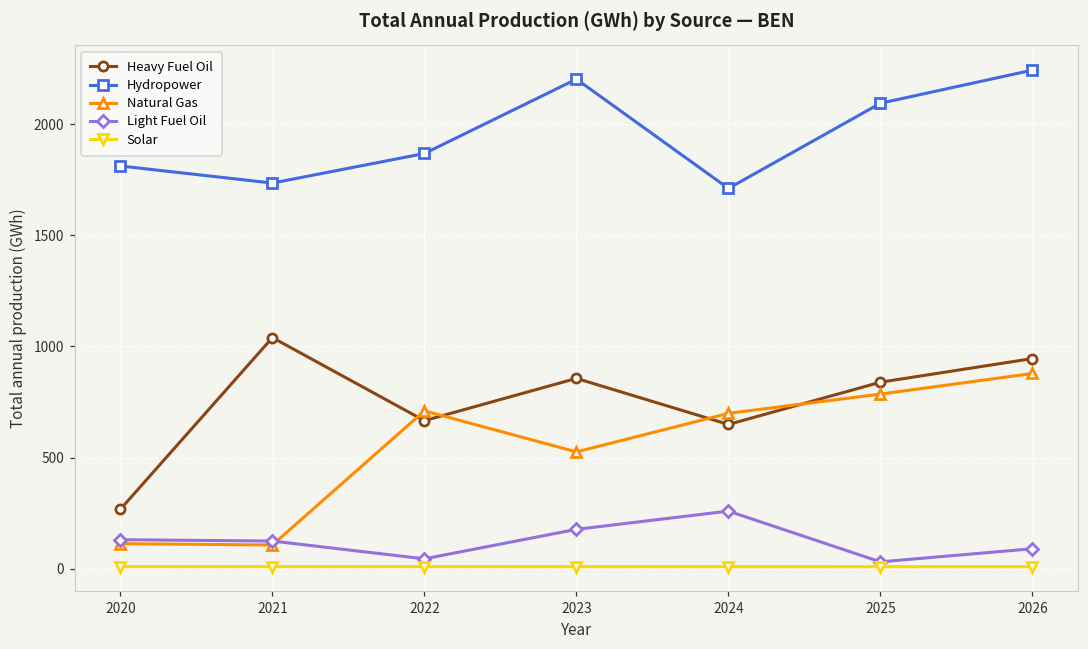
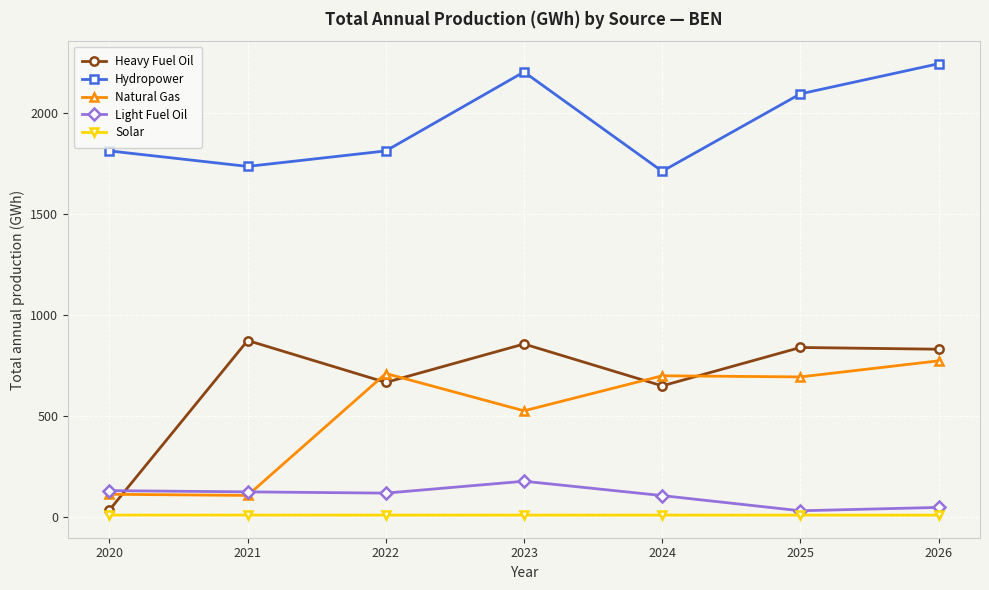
Heavy Fuel Oil, 2020: 270 -> 30
Heavy Fuel Oil, 2021: 1040 -> 870
Hydropower, 2022: 1870 -> 1810
Light Fuel Oil, 2022: 40 -> 120
Light Fuel Oil, 2024: 260 -> 110
Natural Gas, 2025: 790 -> 690
Heavy Fuel Oil, 2026: 950 -> 830
Natural Gas, 2026: 880 -> 770
Light Fuel Oil, 2026: 90 -> 50
